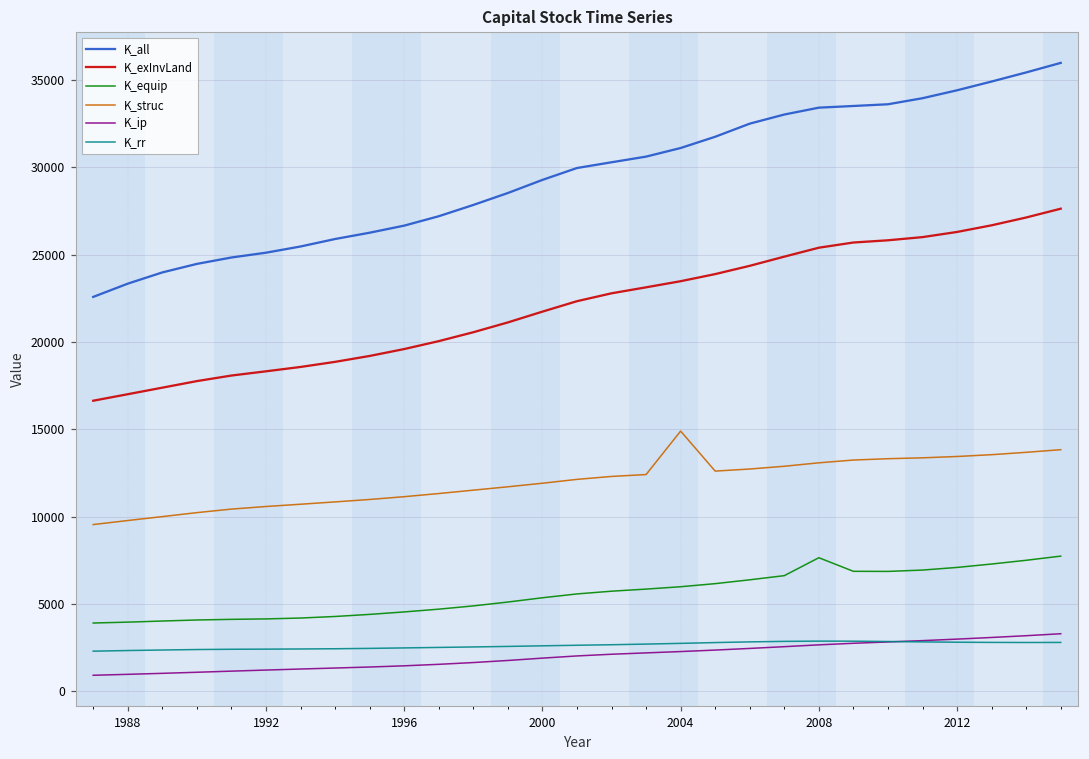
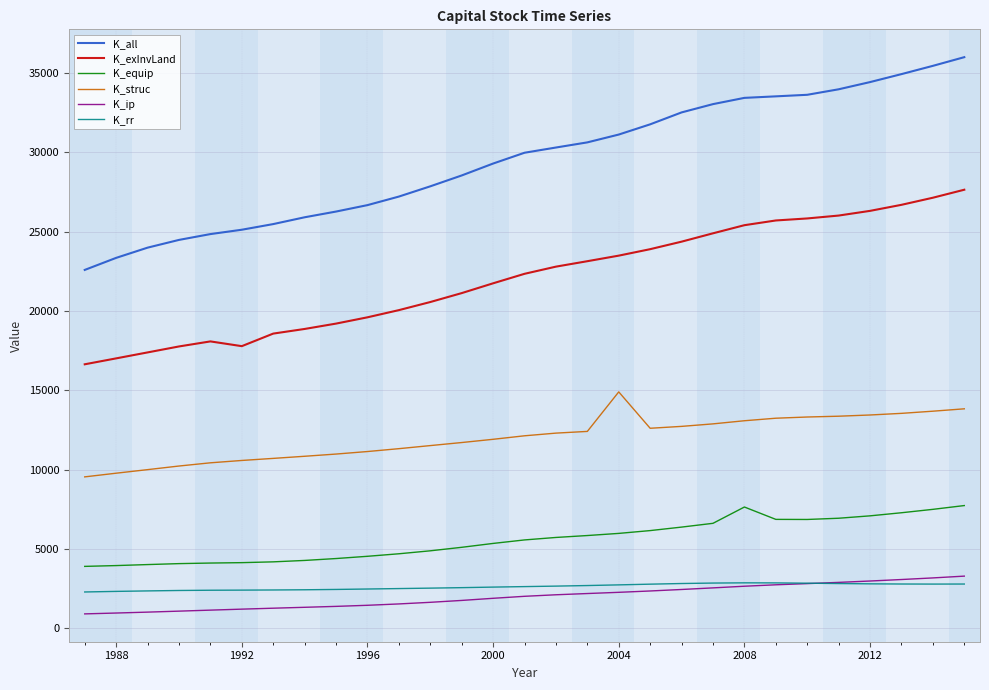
K_exInvLand, 1992: 18300 -> 17800
